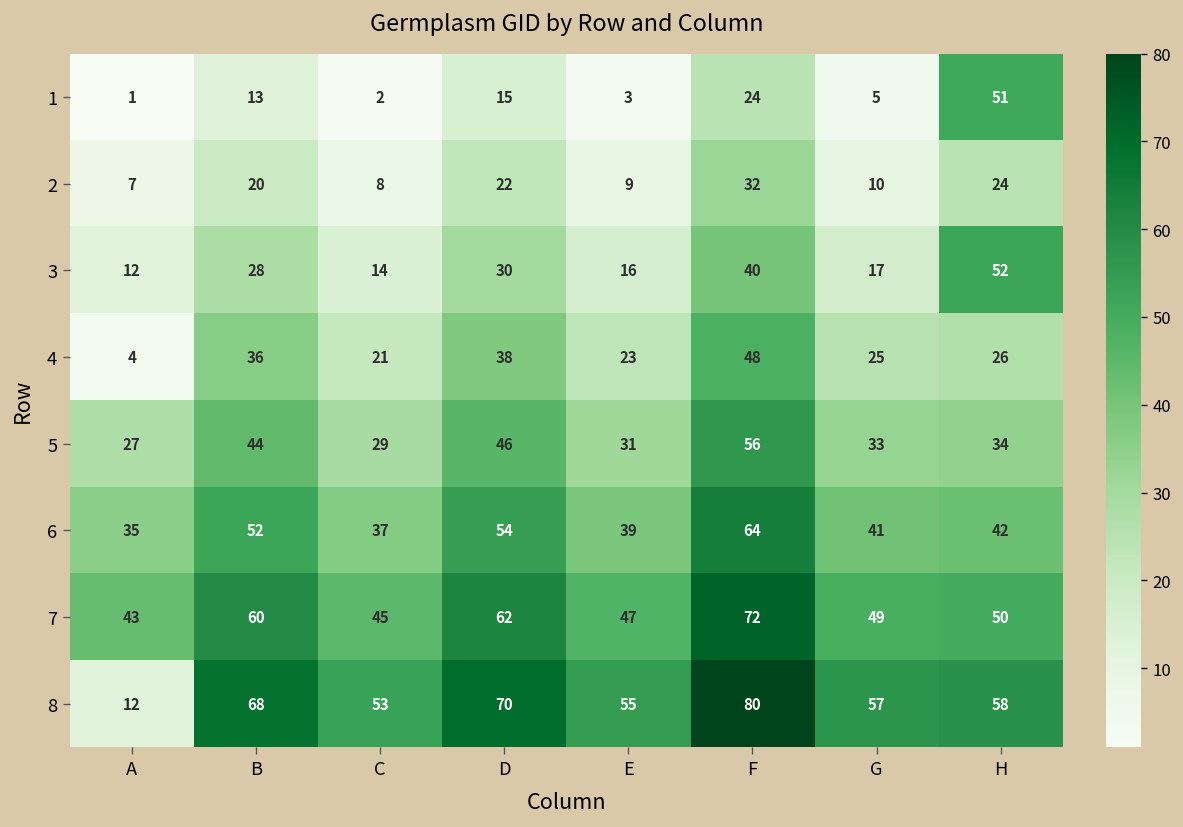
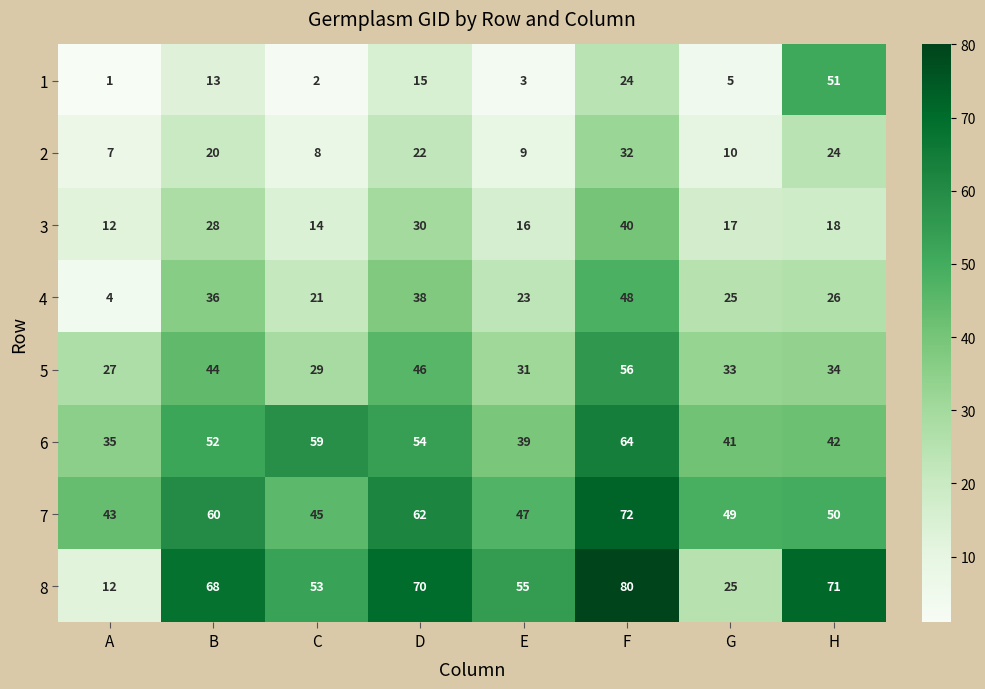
3, H: 52 -> 18
6, C: 37 -> 59
8, G: 57 -> 25
8, H: 58 -> 71
